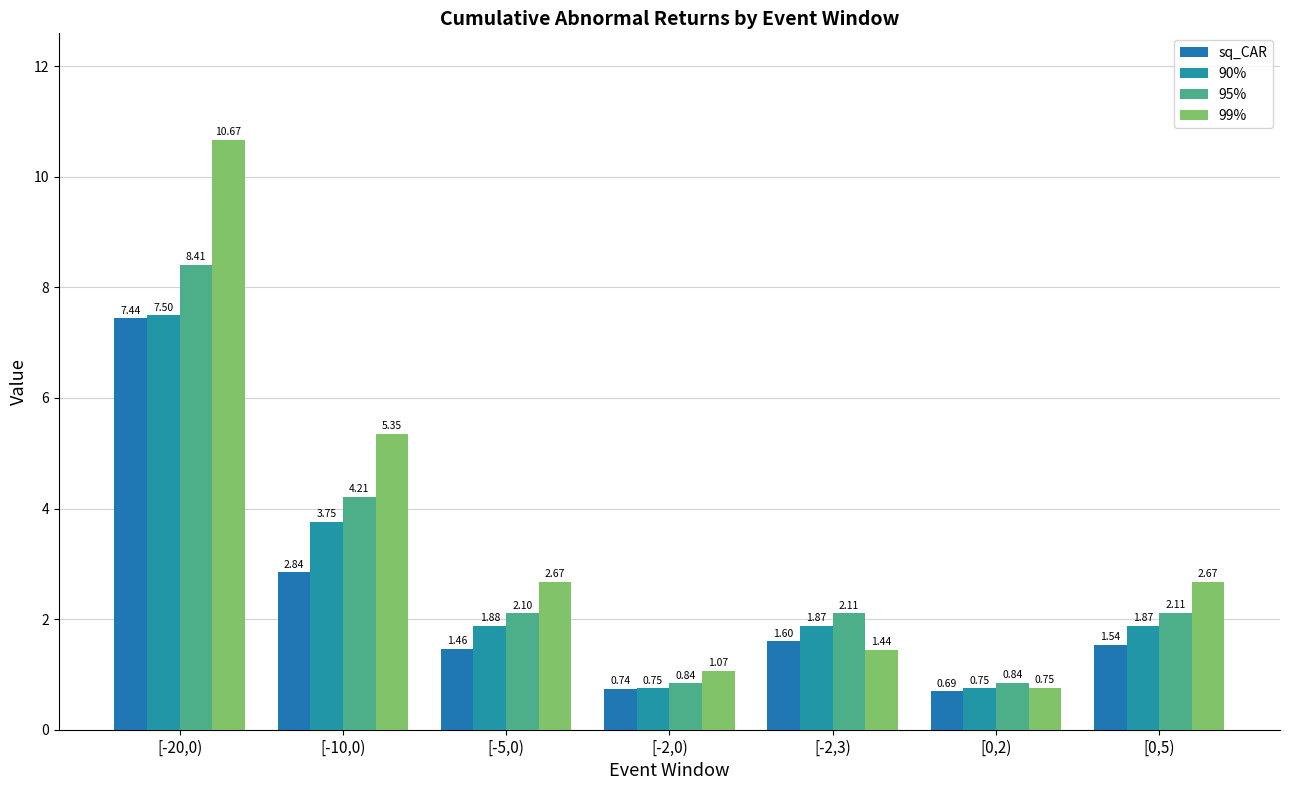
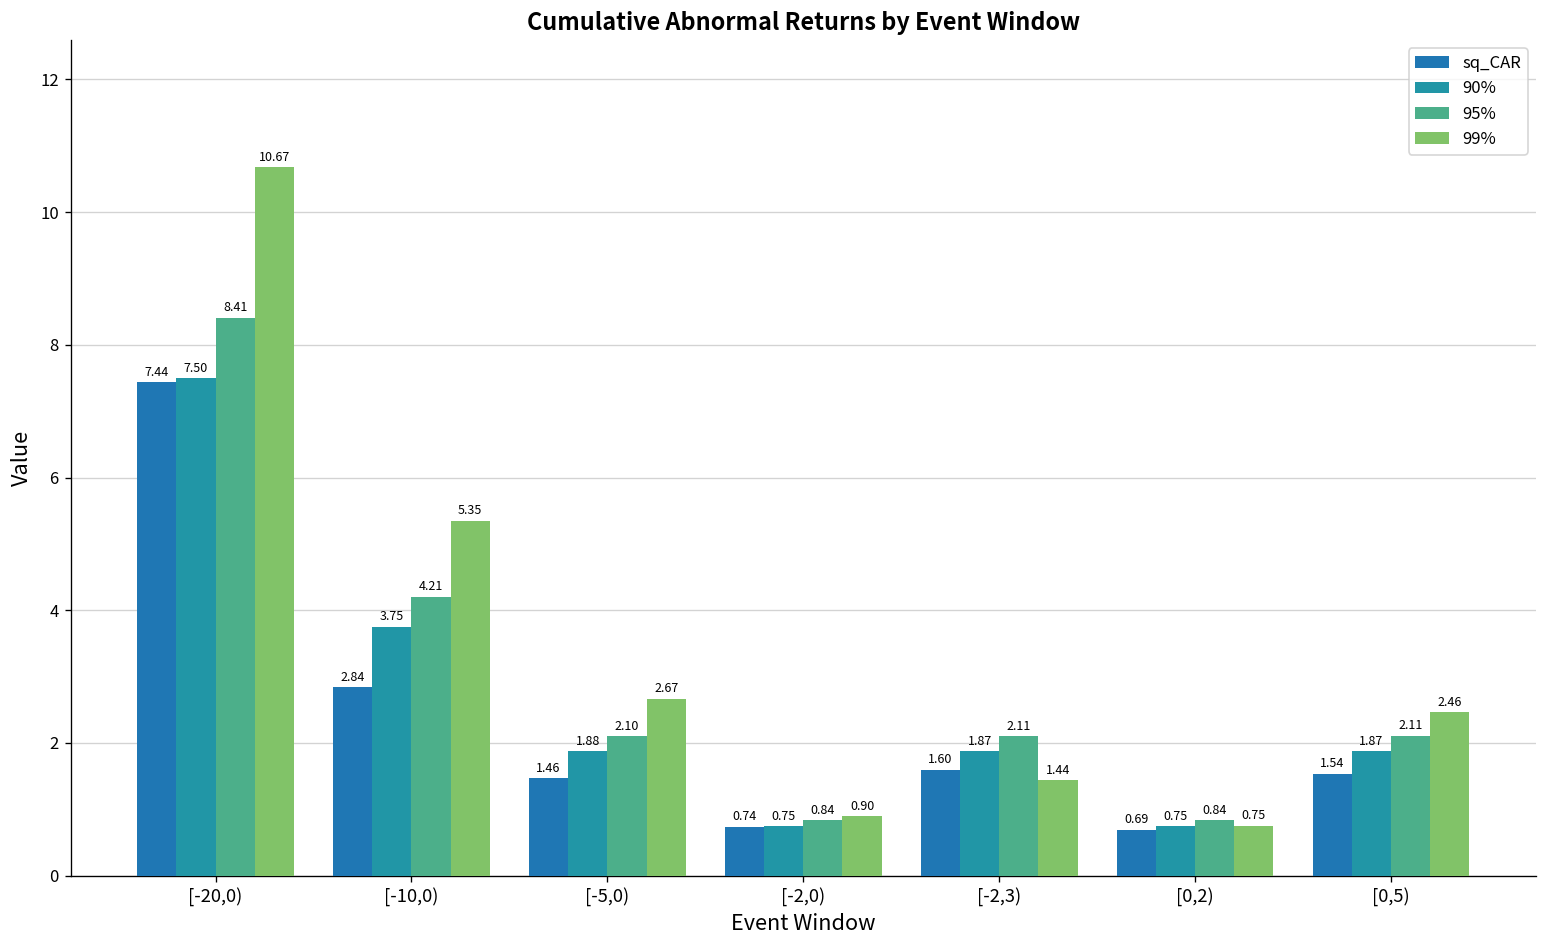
99%, [-2,0): 1.07 -> 0.90
99%, [0,5): 2.67 -> 2.46
